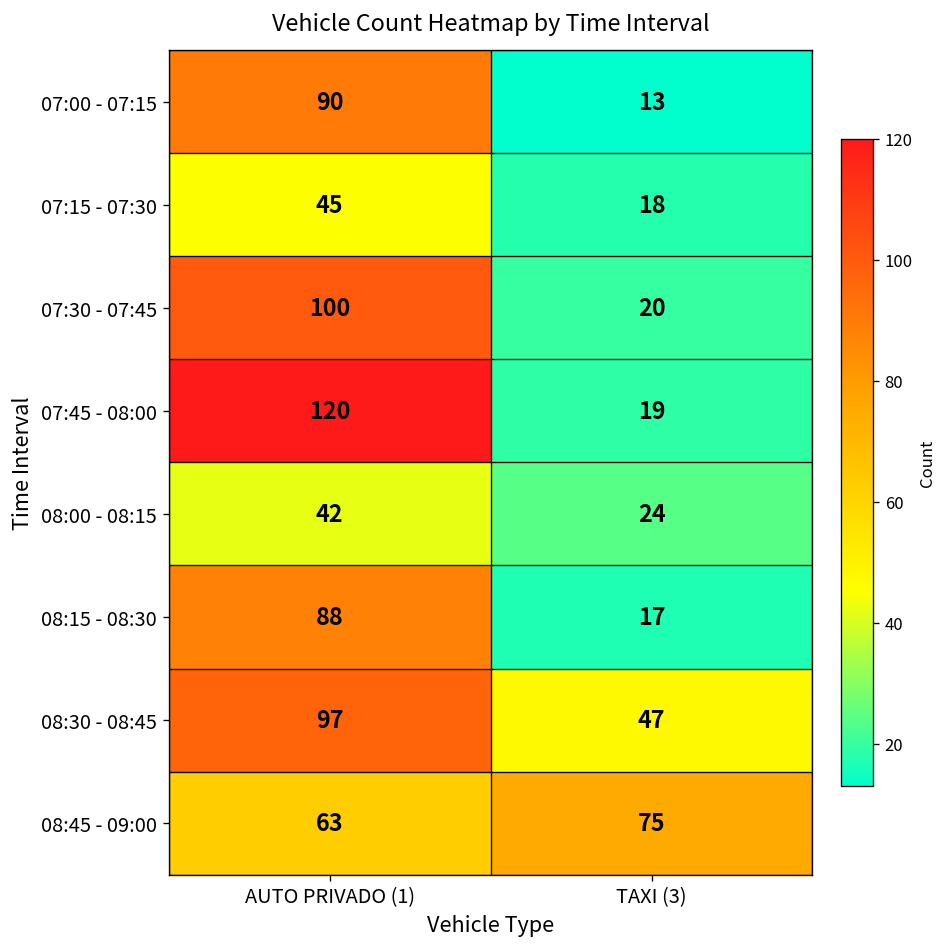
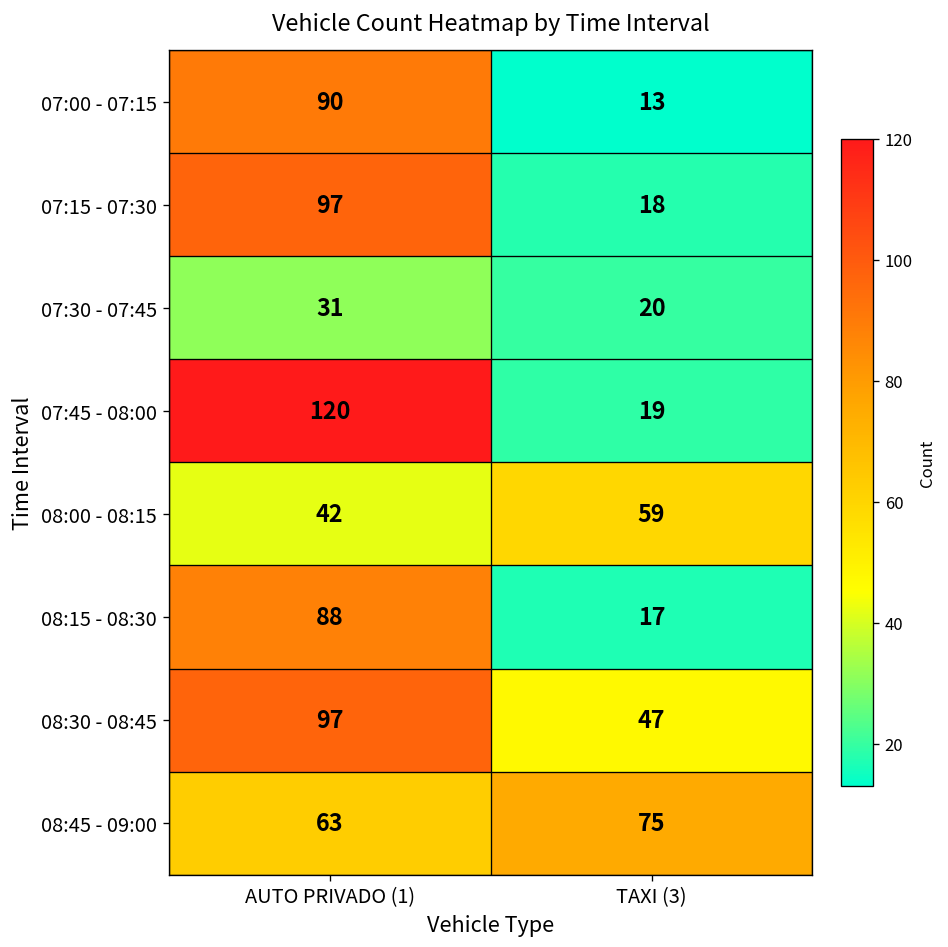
07:15 - 07:30, AUTO PRIVADO (1): 45 -> 97
07:30 - 07:45, AUTO PRIVADO (1): 100 -> 31
08:00 - 08:15, TAXI (3): 24 -> 59
